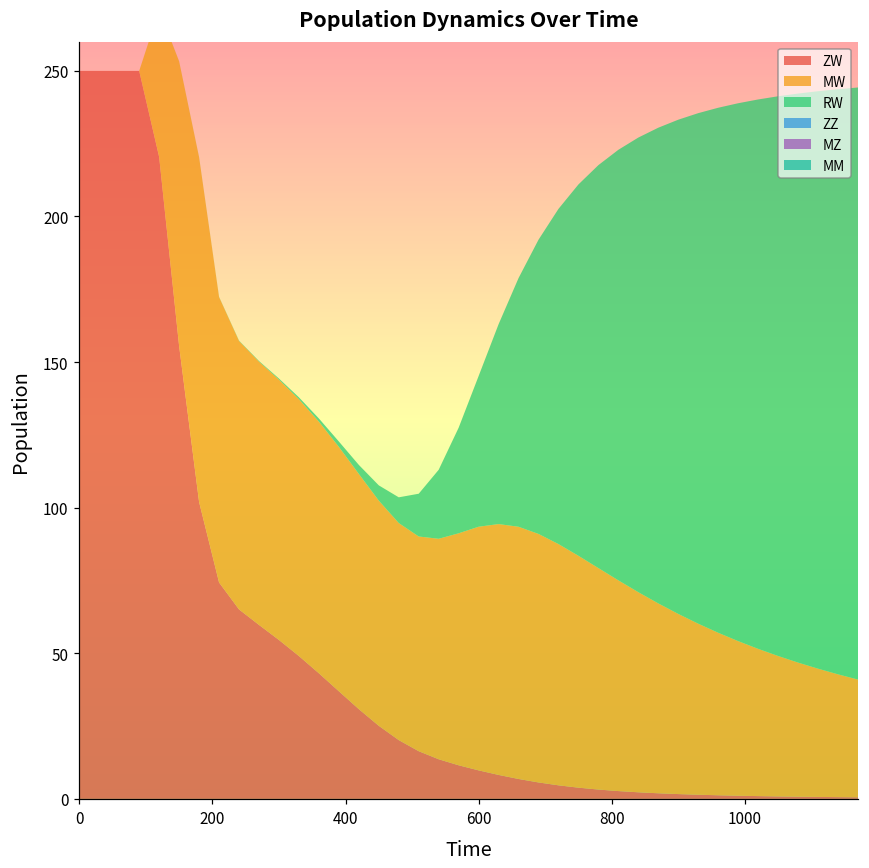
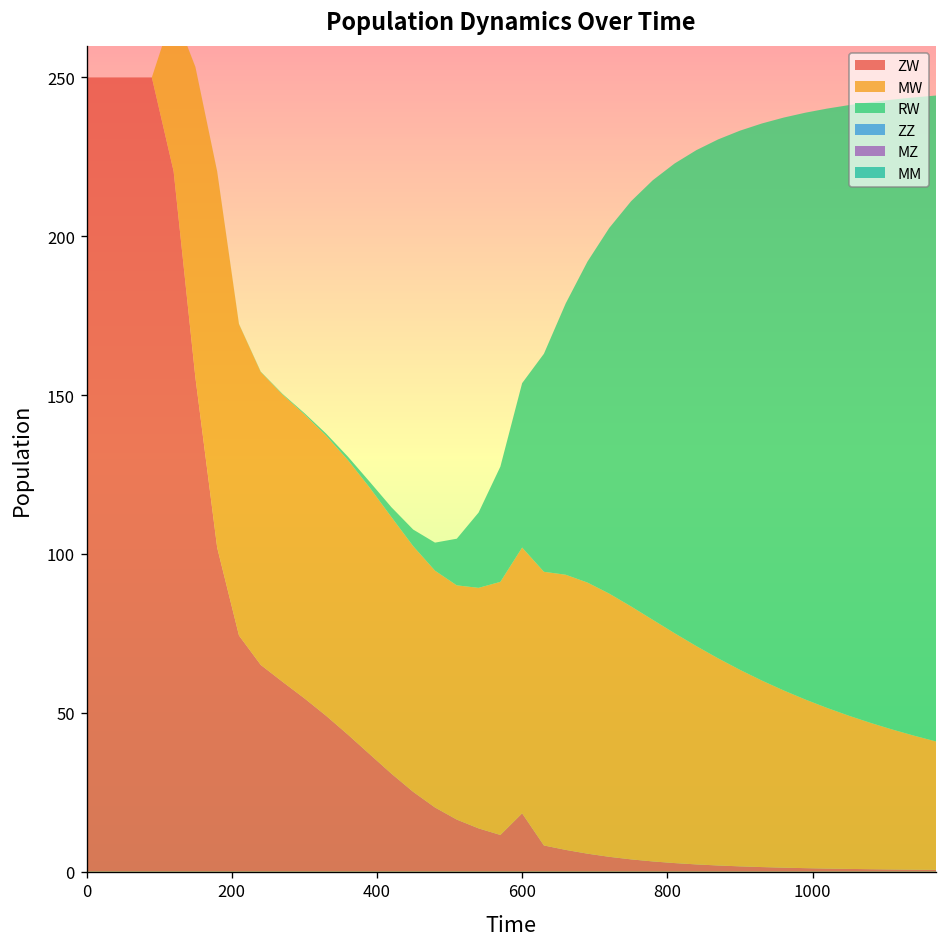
ZW, 600: 10 -> 18
